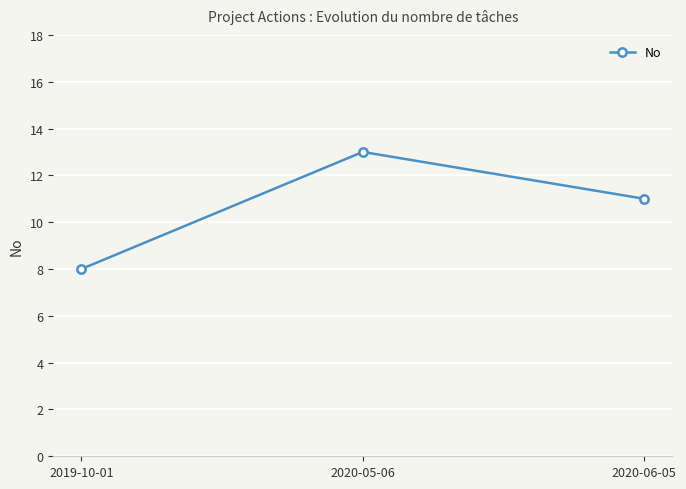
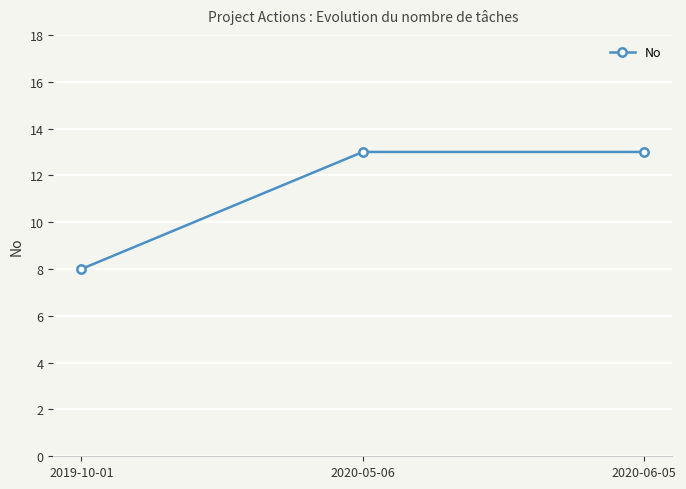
2020-06-05: 11 -> 13
